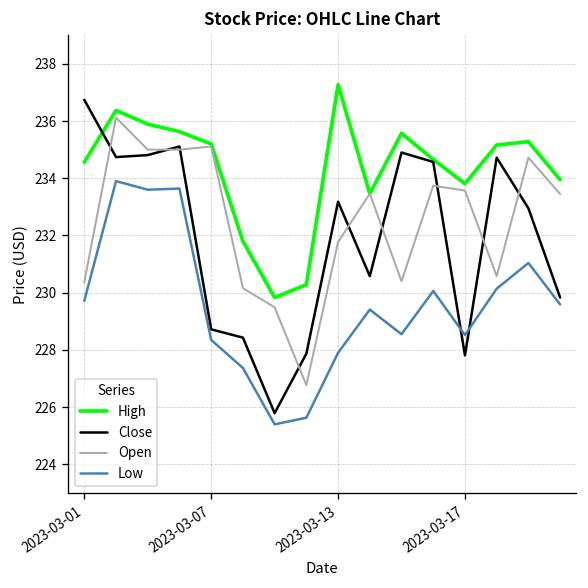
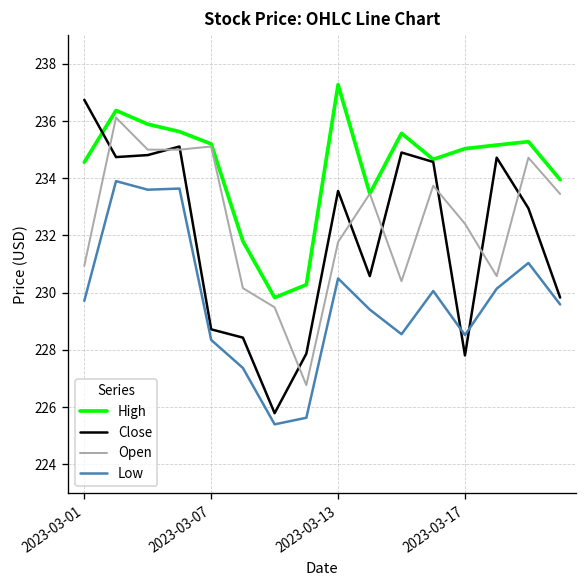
Open, 2023-03-01: 230.4 -> 230.9
Close, 2023-03-13: 233.2 -> 233.6
Low, 2023-03-13: 227.9 -> 230.5
High, 2023-03-17: 233.8 -> 235.0
Open, 2023-03-17: 233.6 -> 232.4
